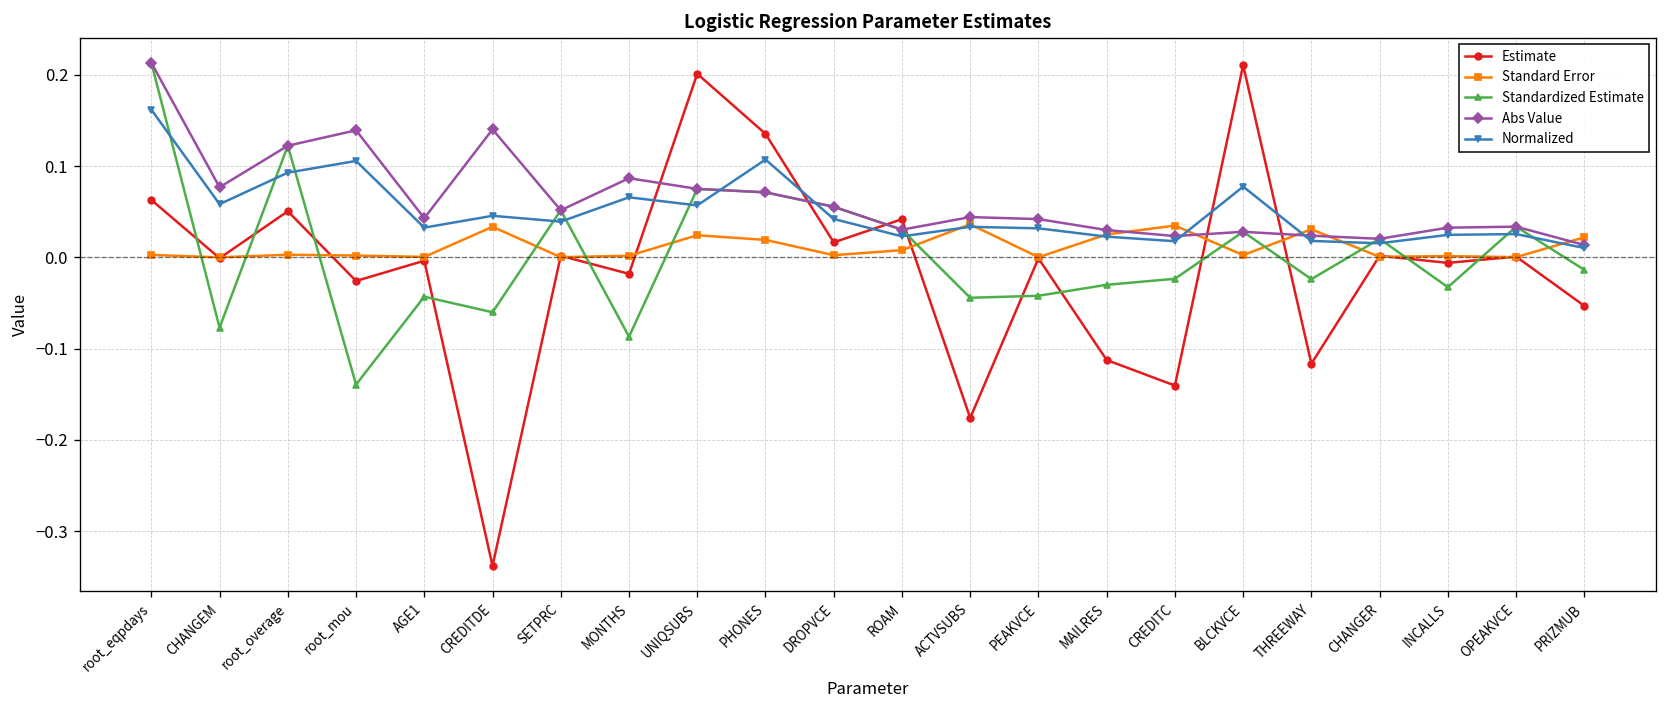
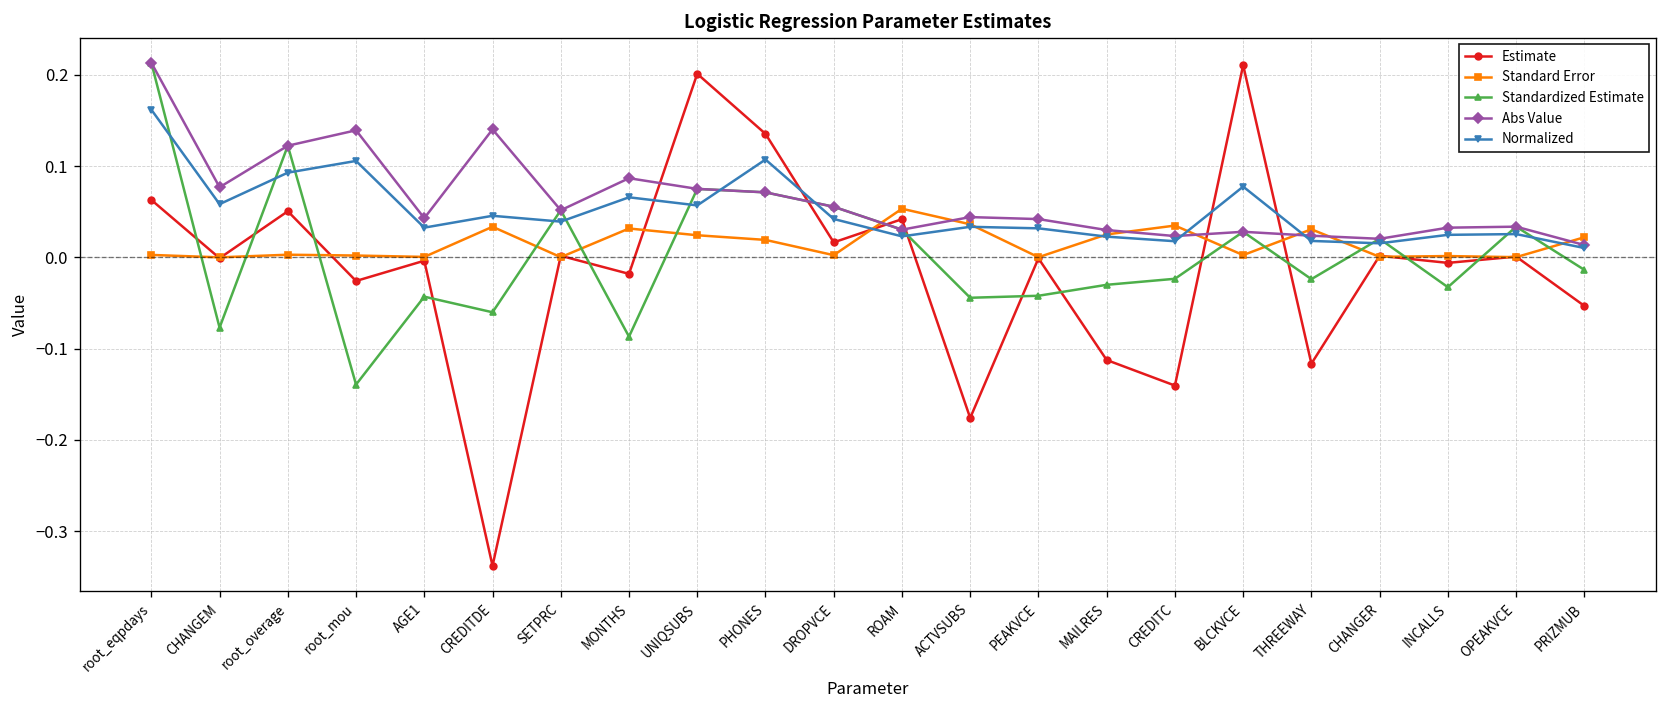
Standard Error, MONTHS: 0.00 -> 0.03
Standard Error, ROAM: 0.01 -> 0.05
